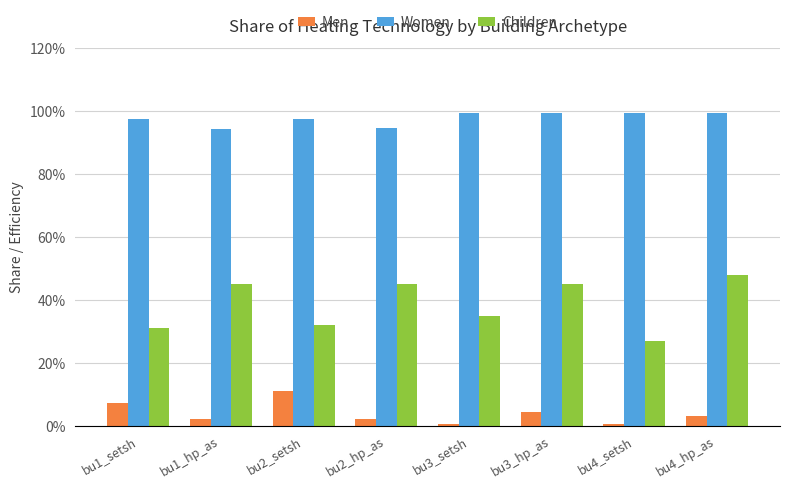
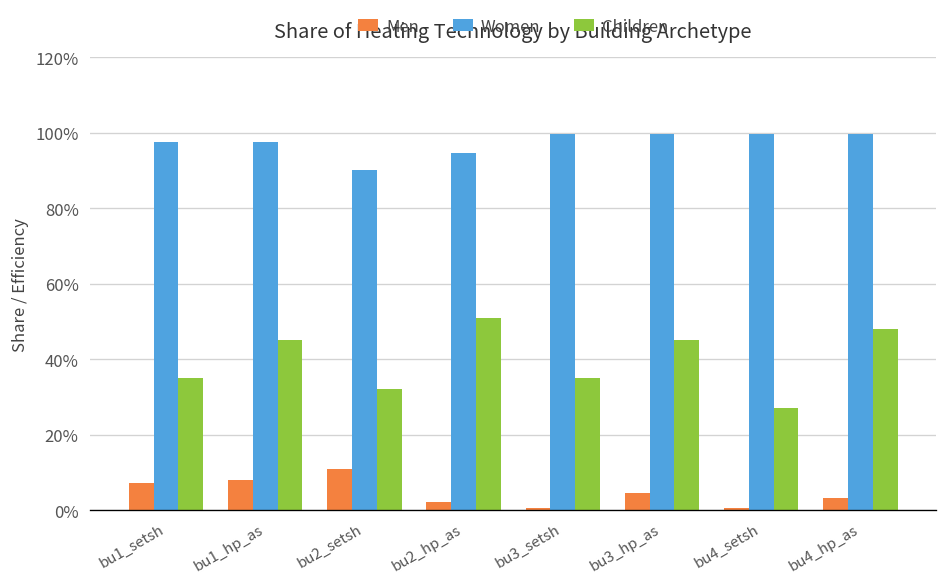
Children, bu1_setsh: 31% -> 35%
Men, bu1_hp_as: 2% -> 8%
Women, bu1_hp_as: 95% -> 98%
Women, bu2_setsh: 98% -> 90%
Children, bu2_hp_as: 45% -> 51%
